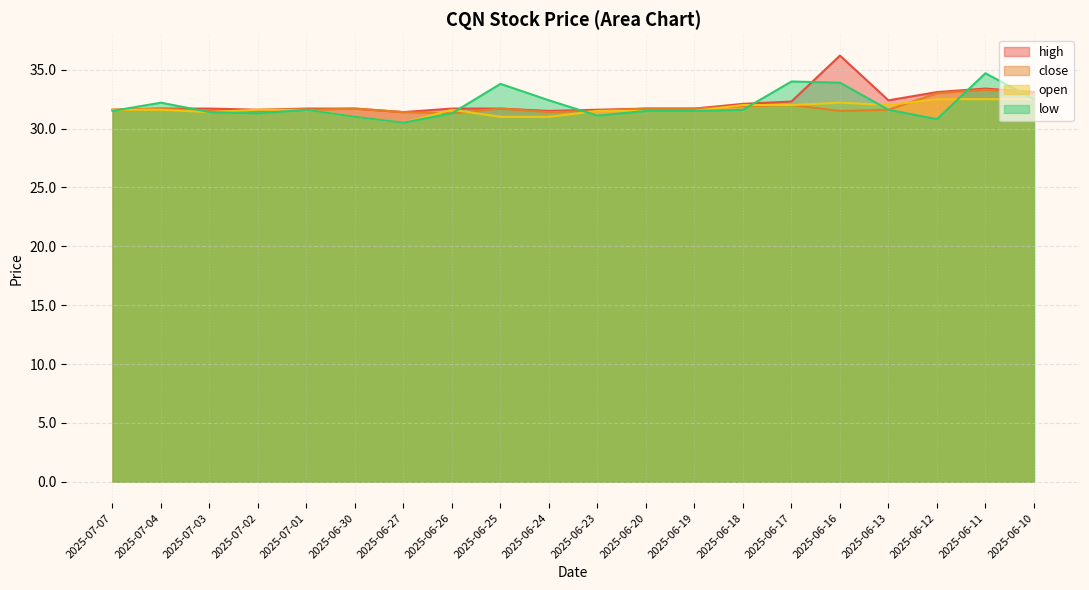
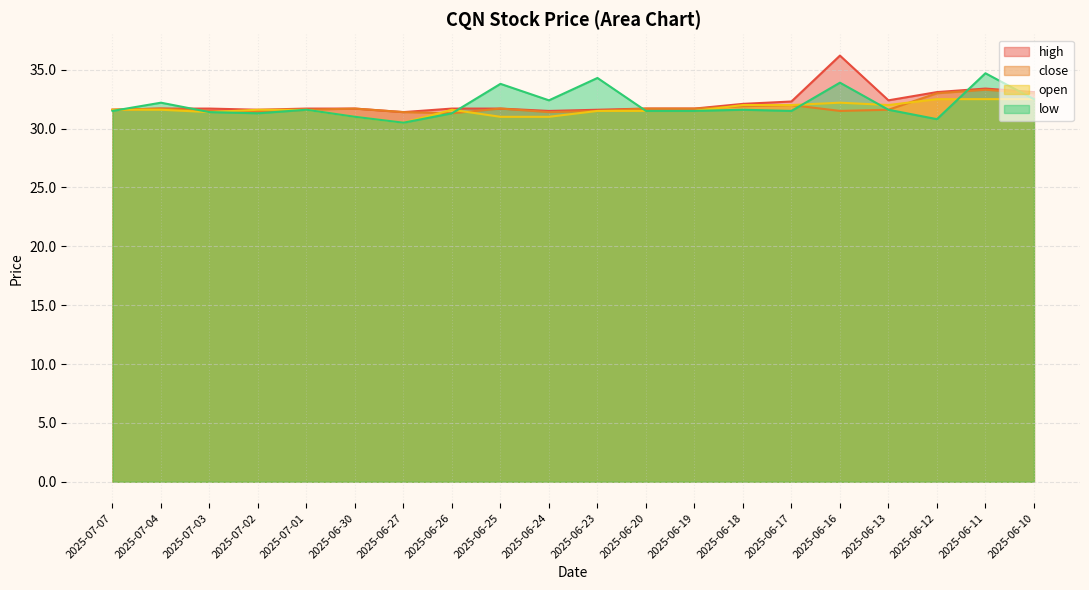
low, 2025-06-23: 31.1 -> 34.3
low, 2025-06-17: 34.0 -> 31.5
